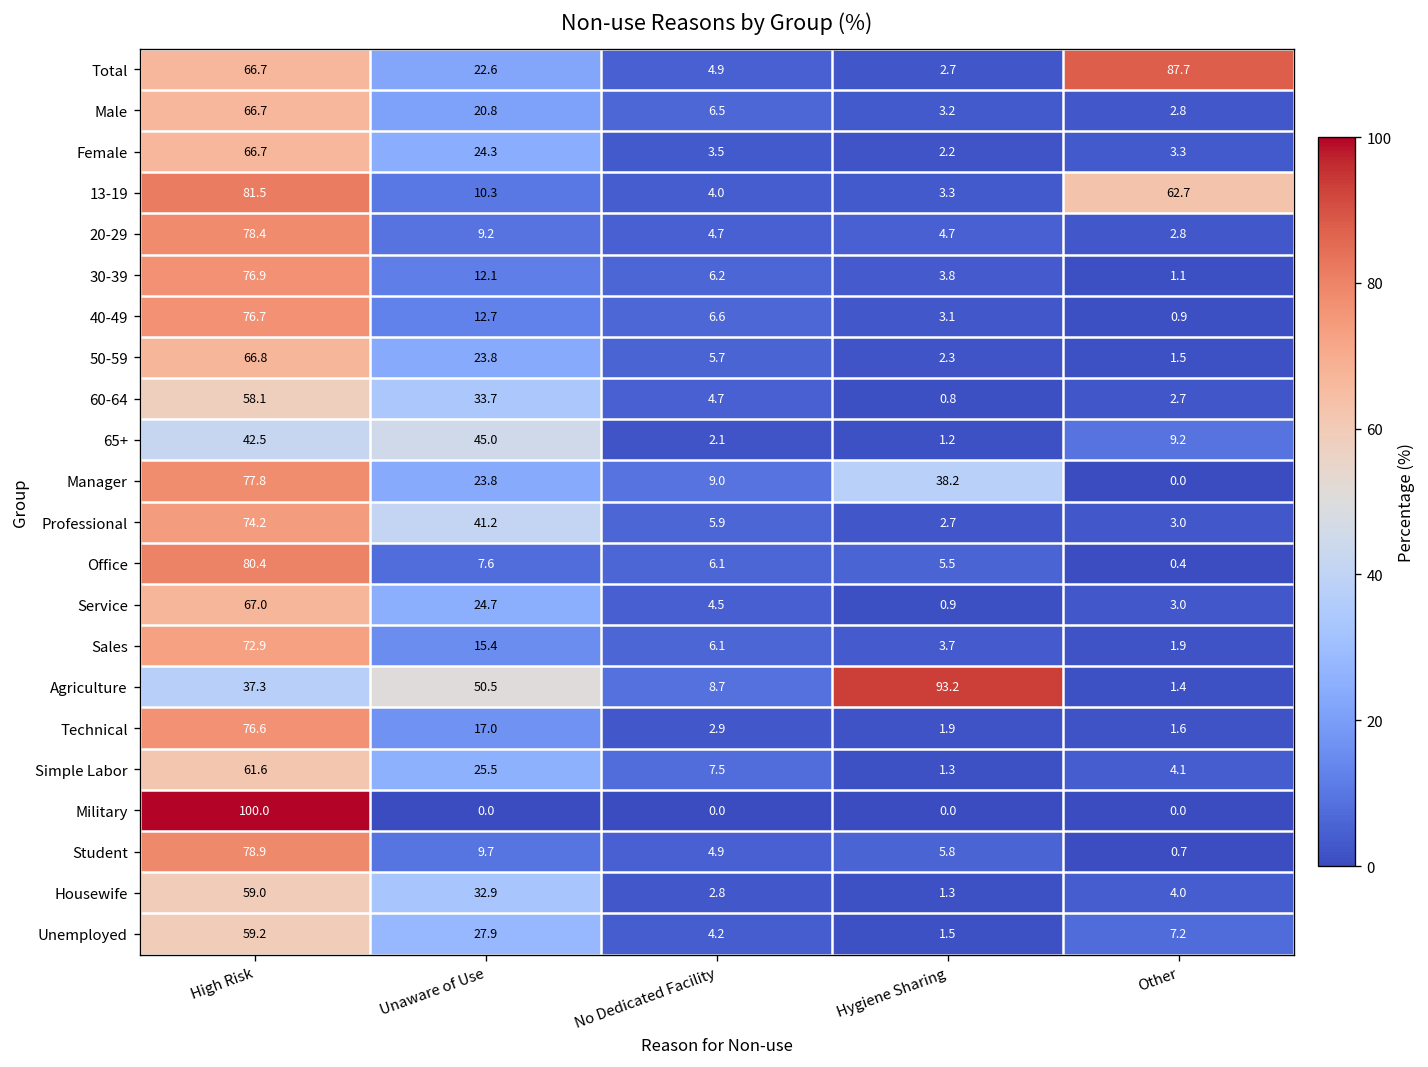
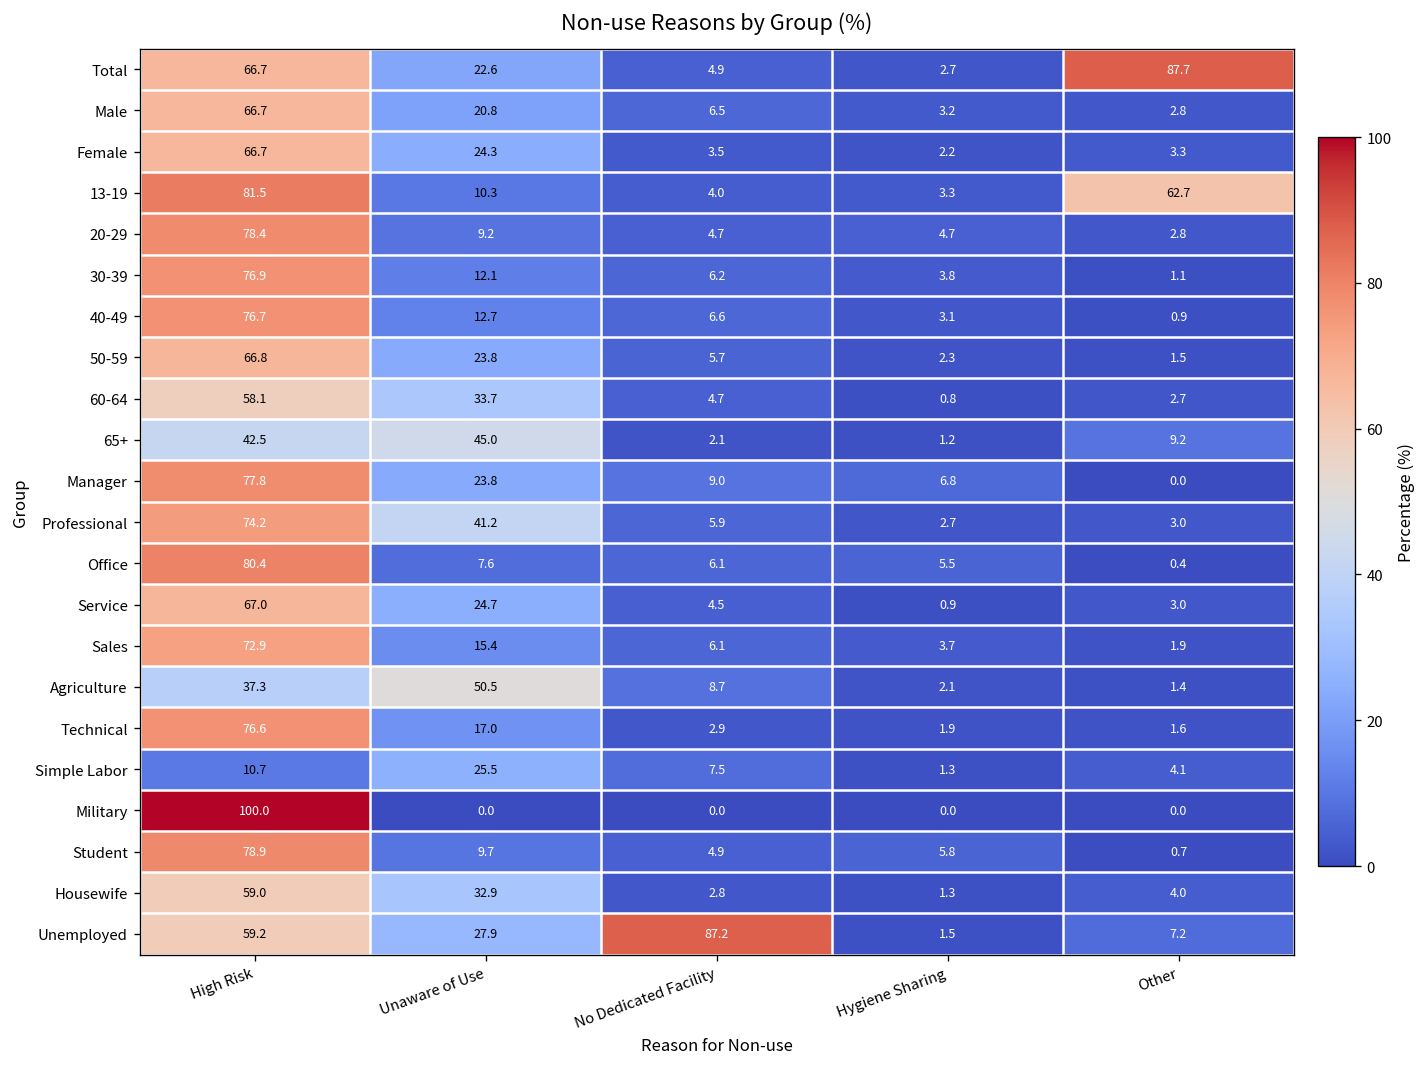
Manager, Hygiene Sharing: 38.2 -> 6.8
Agriculture, Hygiene Sharing: 93.2 -> 2.1
Simple Labor, High Risk: 61.6 -> 10.7
Unemployed, No Dedicated Facility: 4.2 -> 87.2
